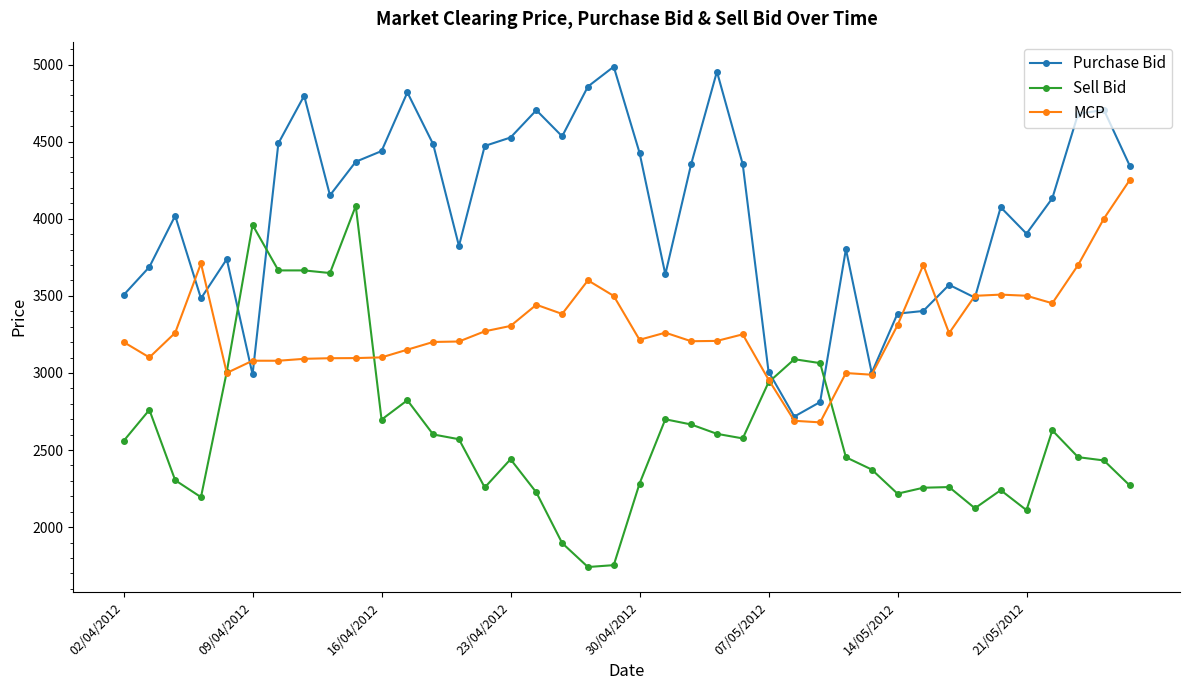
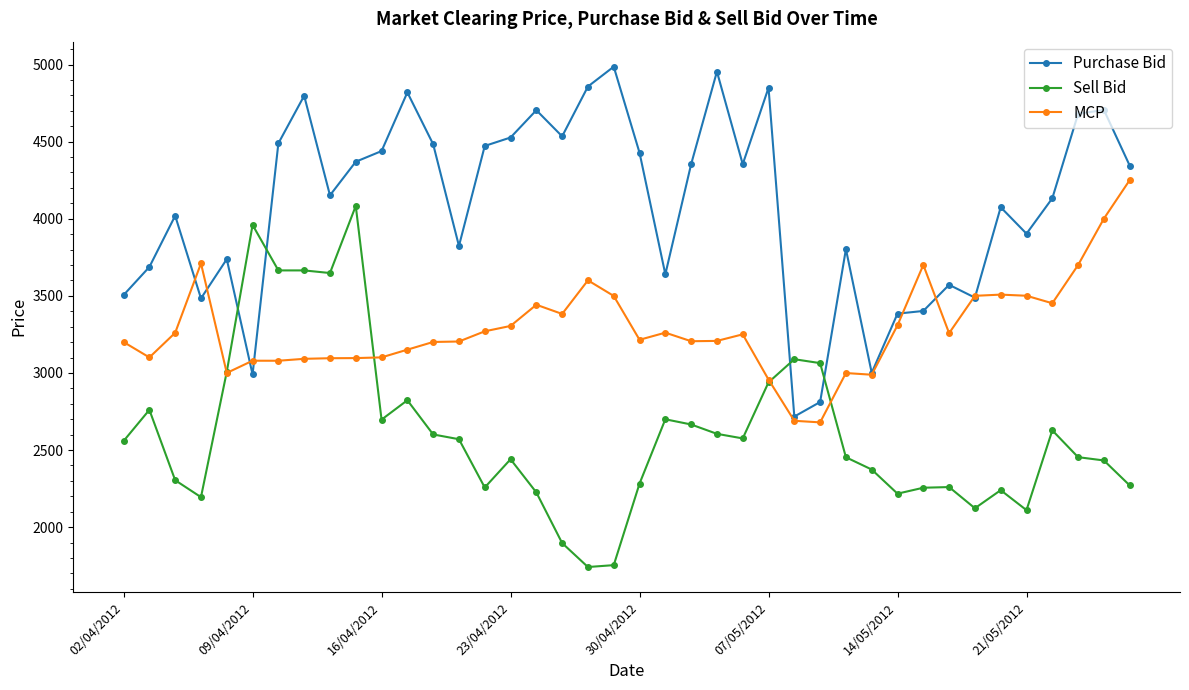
Purchase Bid, 07/05/2012: 3010 -> 4850
